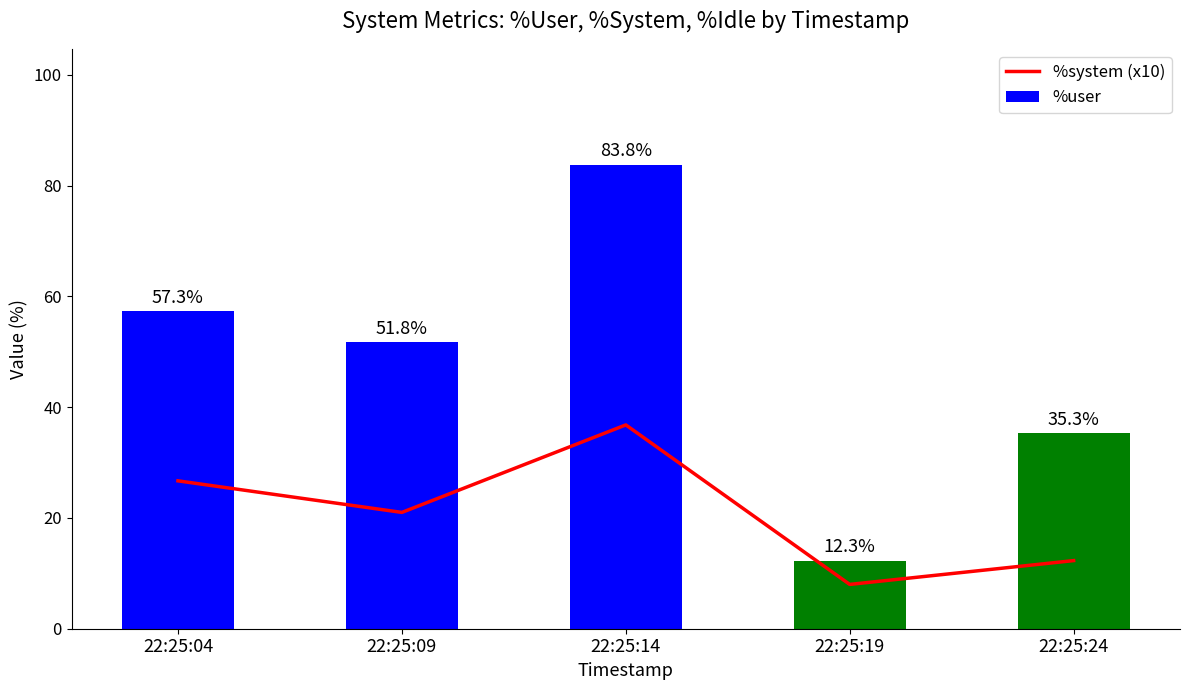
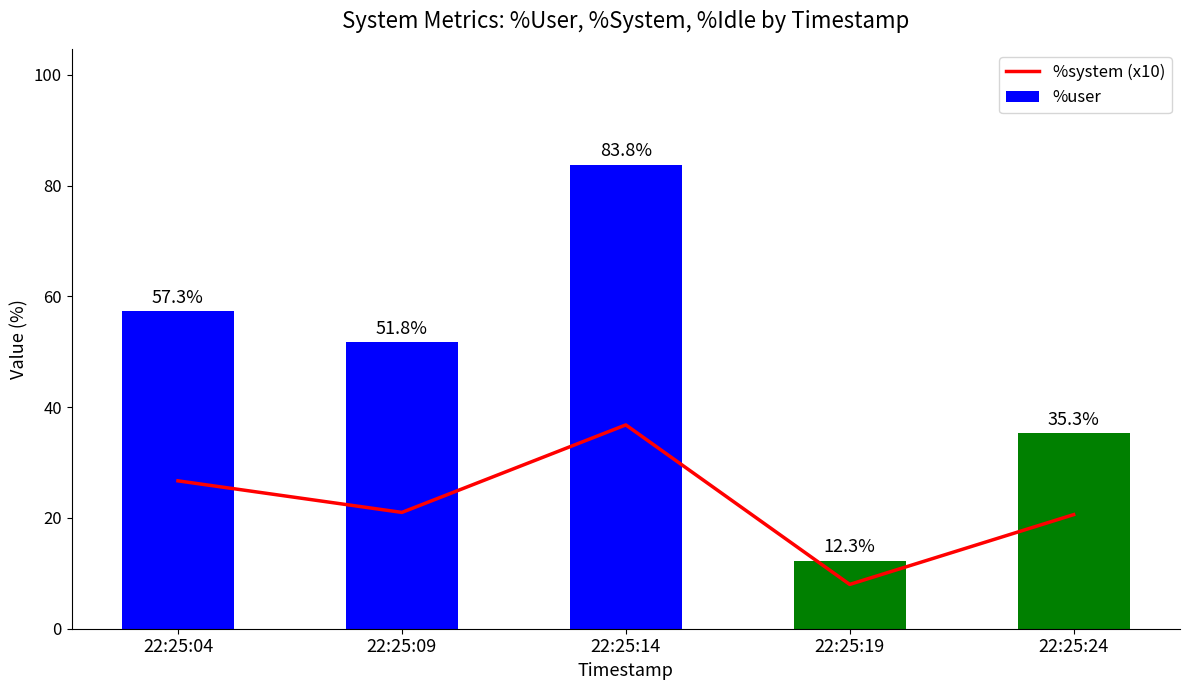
%system (x10), 22:25:24: 12 -> 21
